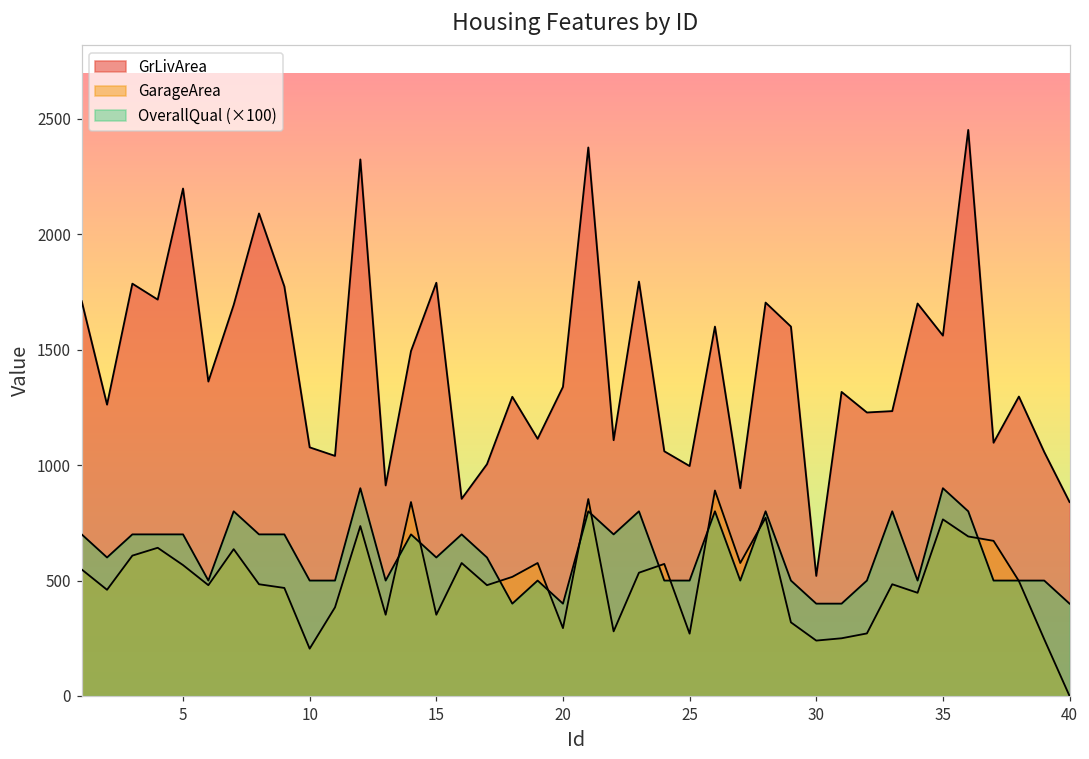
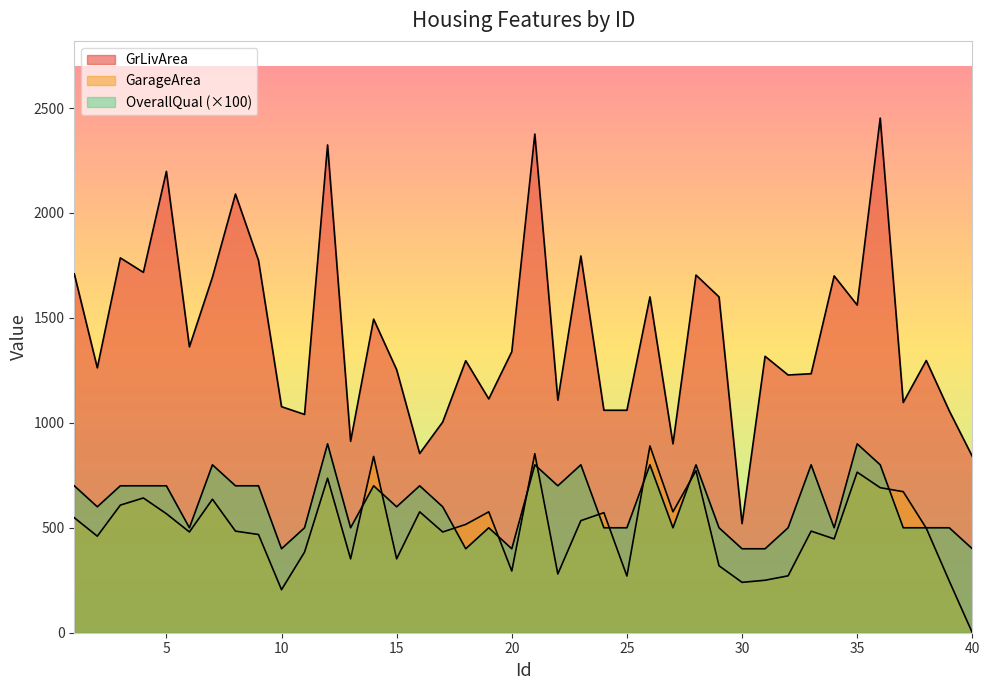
OverallQual (×100), 10: 500 -> 400
GrLivArea, 15: 1790 -> 1250
GrLivArea, 25: 1000 -> 1060
